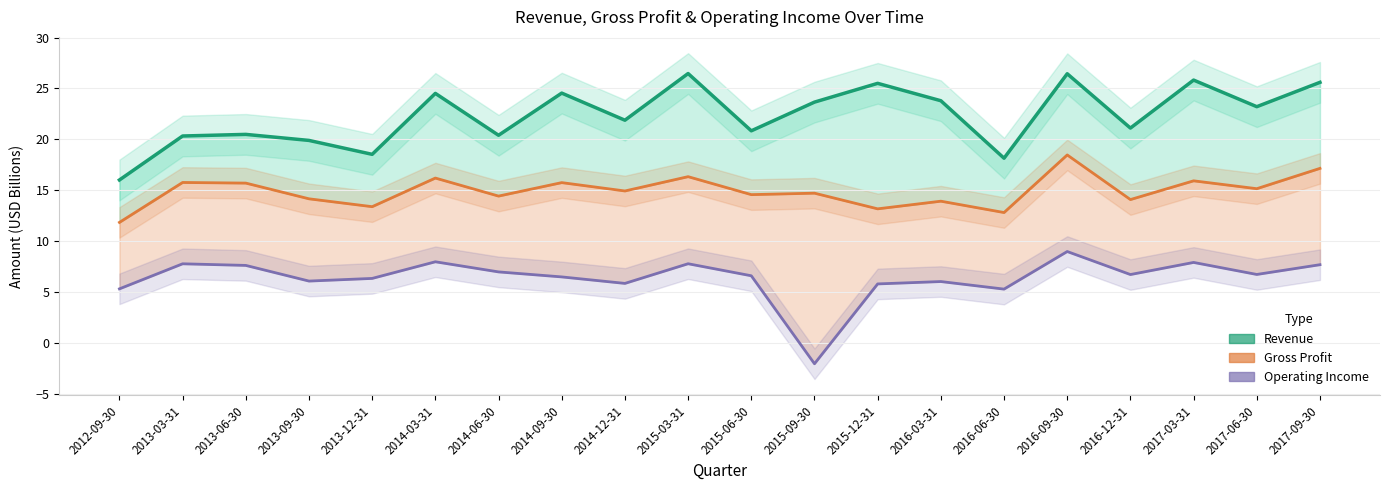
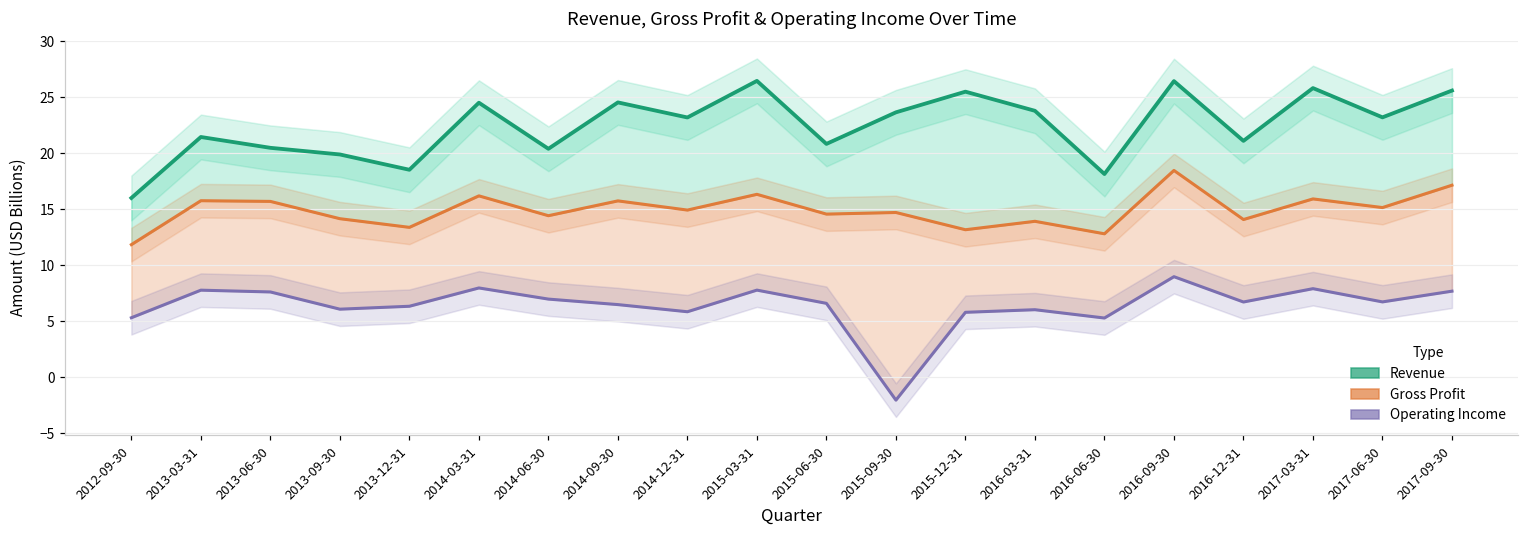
Revenue, 2013-03-31: 20.3 -> 21.5
Revenue, 2014-12-31: 21.9 -> 23.2
